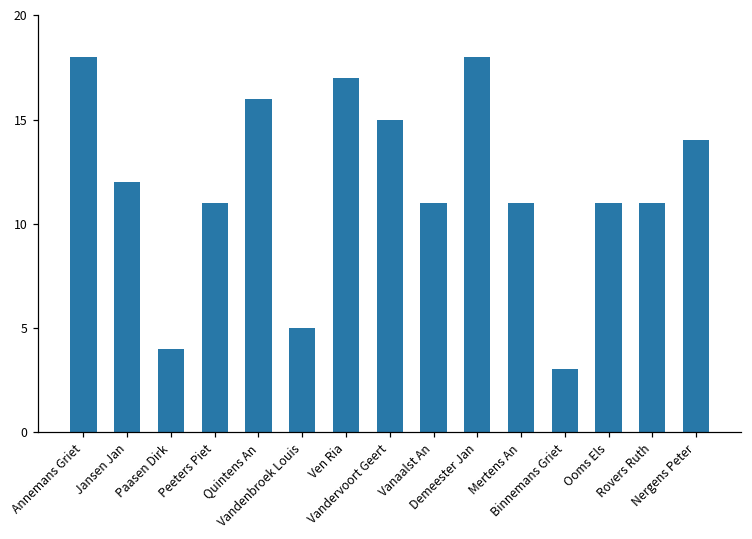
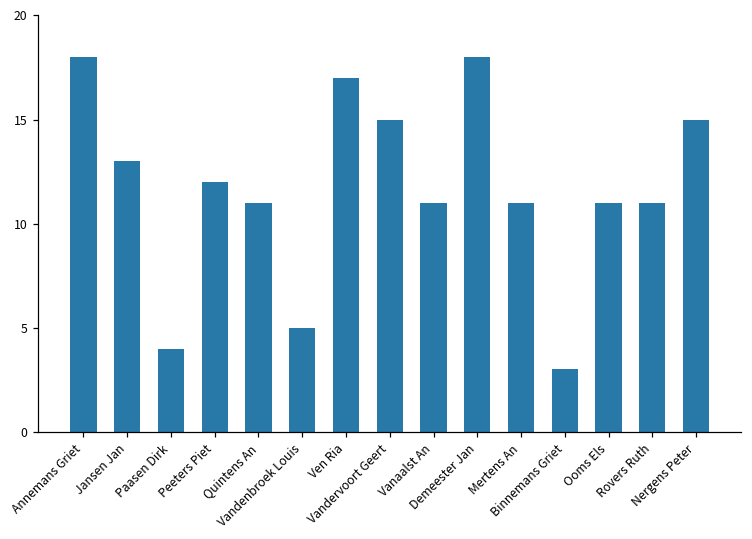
Jansen Jan: 12 -> 13
Peeters Piet: 11 -> 12
Quintens An: 16 -> 11
Nergens Peter: 14 -> 15
